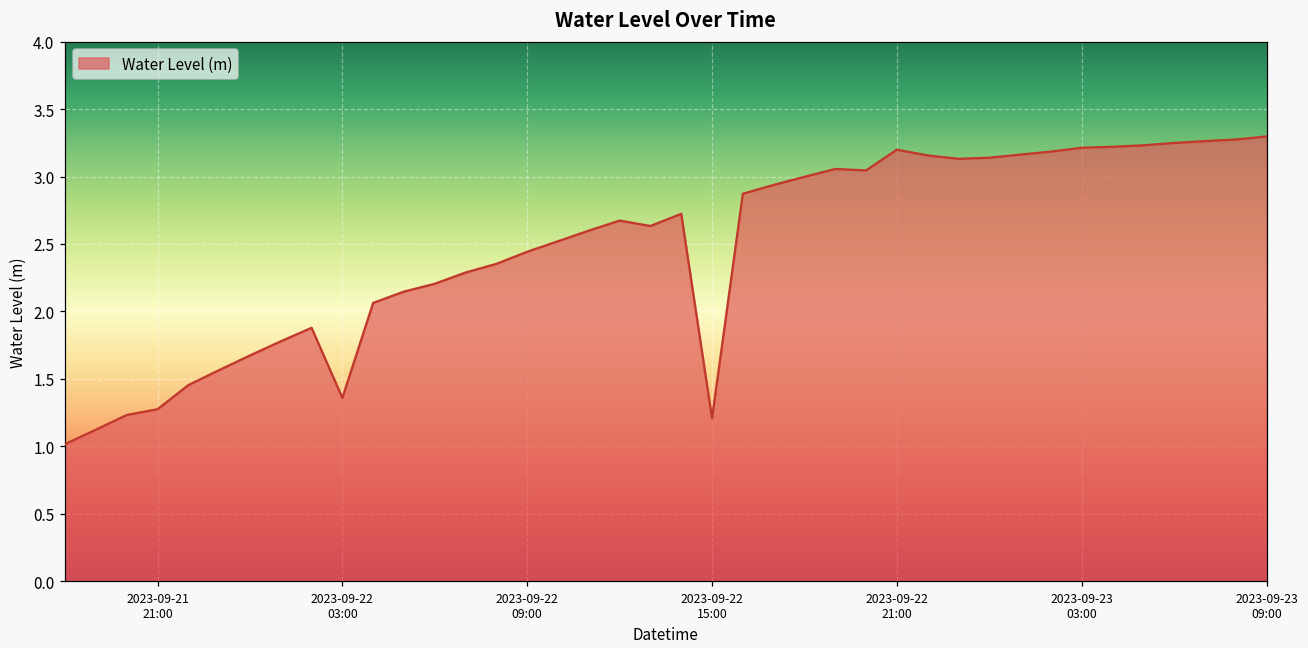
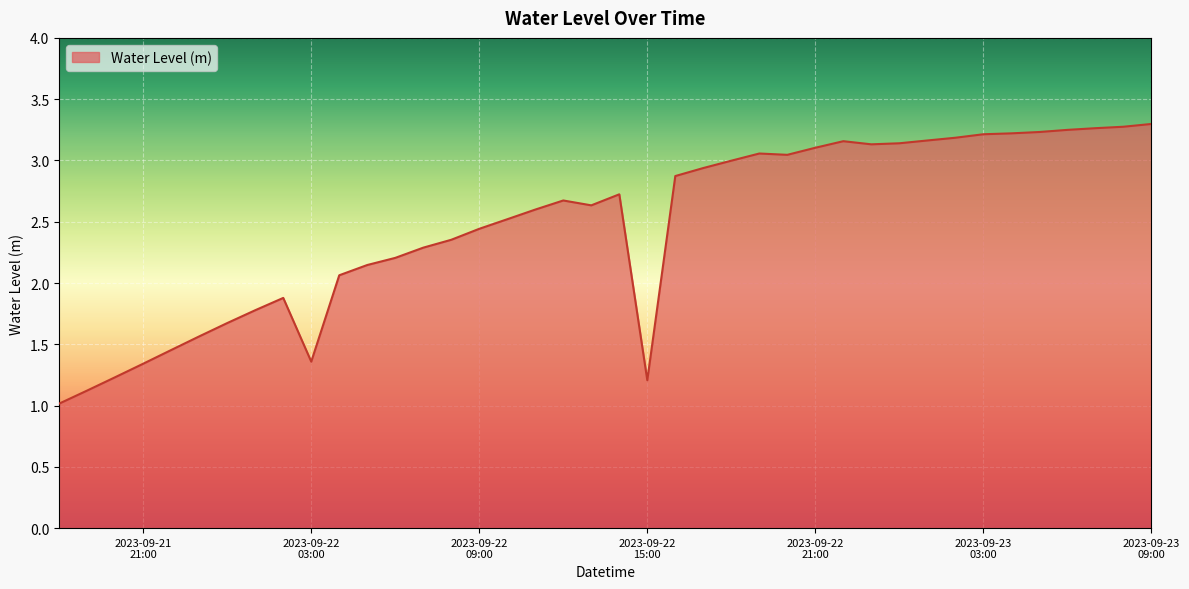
2023-09-21 21:00: 1.27 -> 1.34
2023-09-22 21:00: 3.20 -> 3.10
